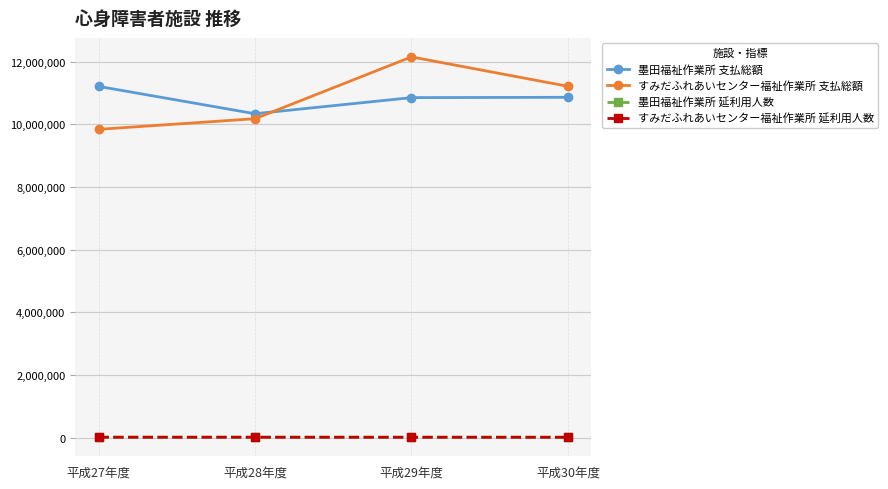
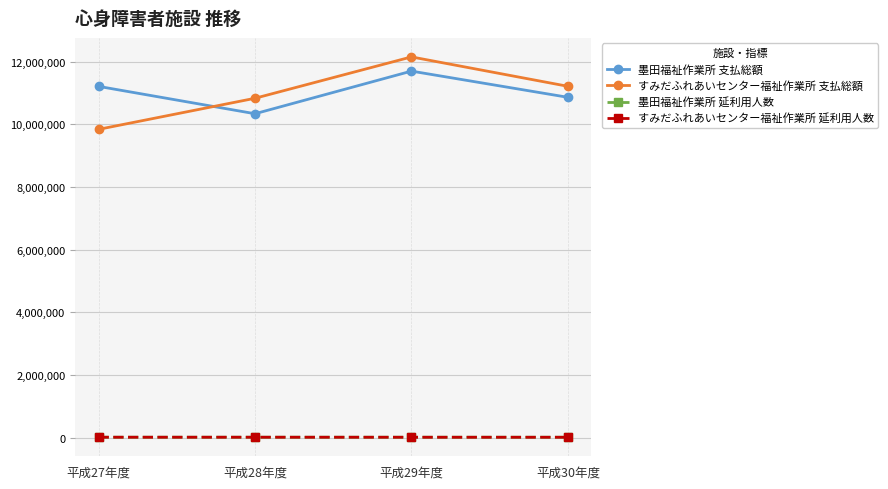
すみだふれあいセンター福祉作業所 支払総額, 平成28年度: 10,200,000 -> 10,800,000
墨田福祉作業所 支払総額, 平成29年度: 10,800,000 -> 11,700,000
